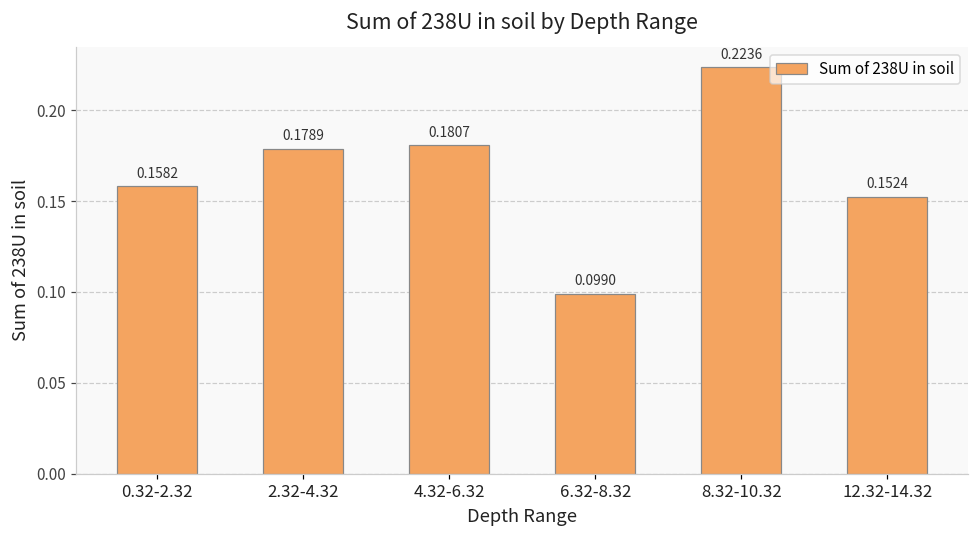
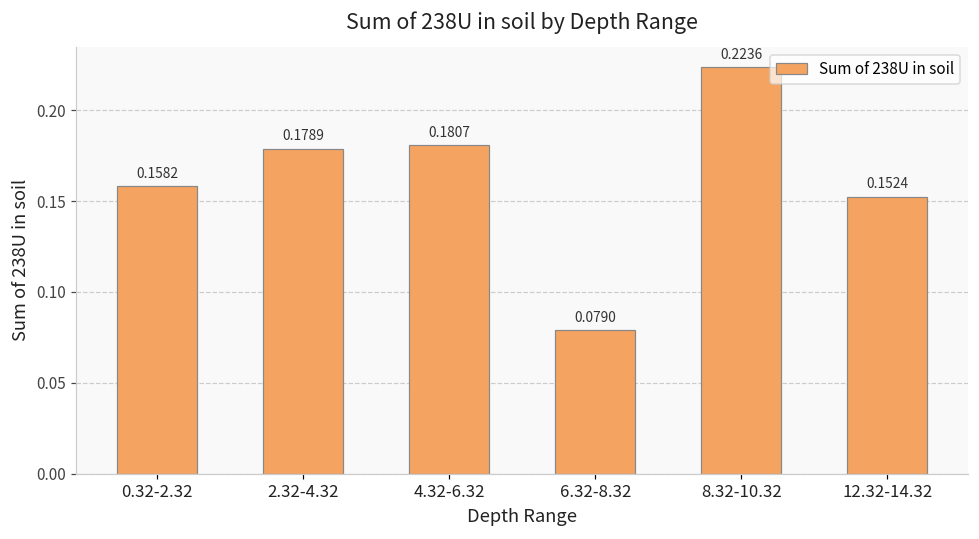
6.32-8.32: 0.0990 -> 0.0790
